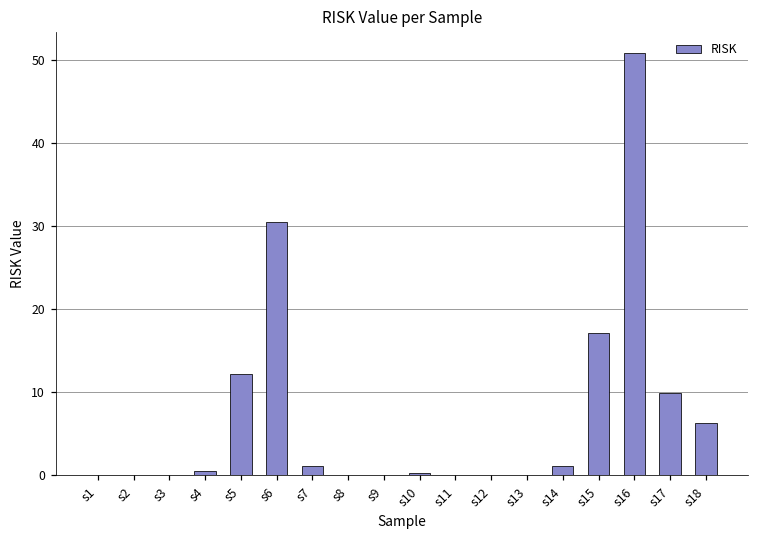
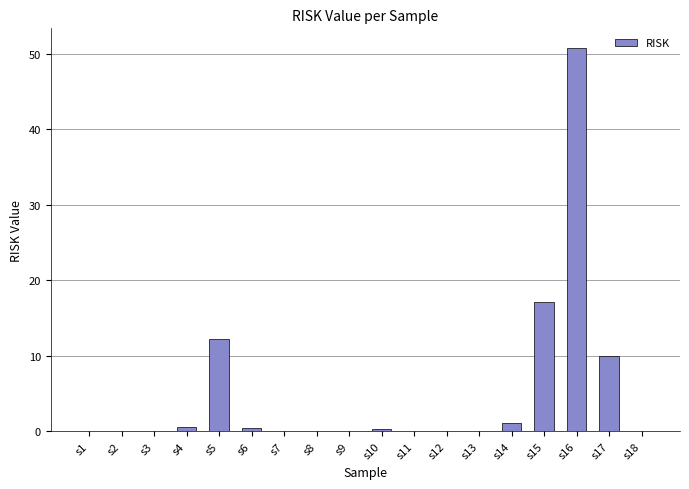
s6: 30 -> 0
s7: 1 -> 0
s18: 6 -> 0
